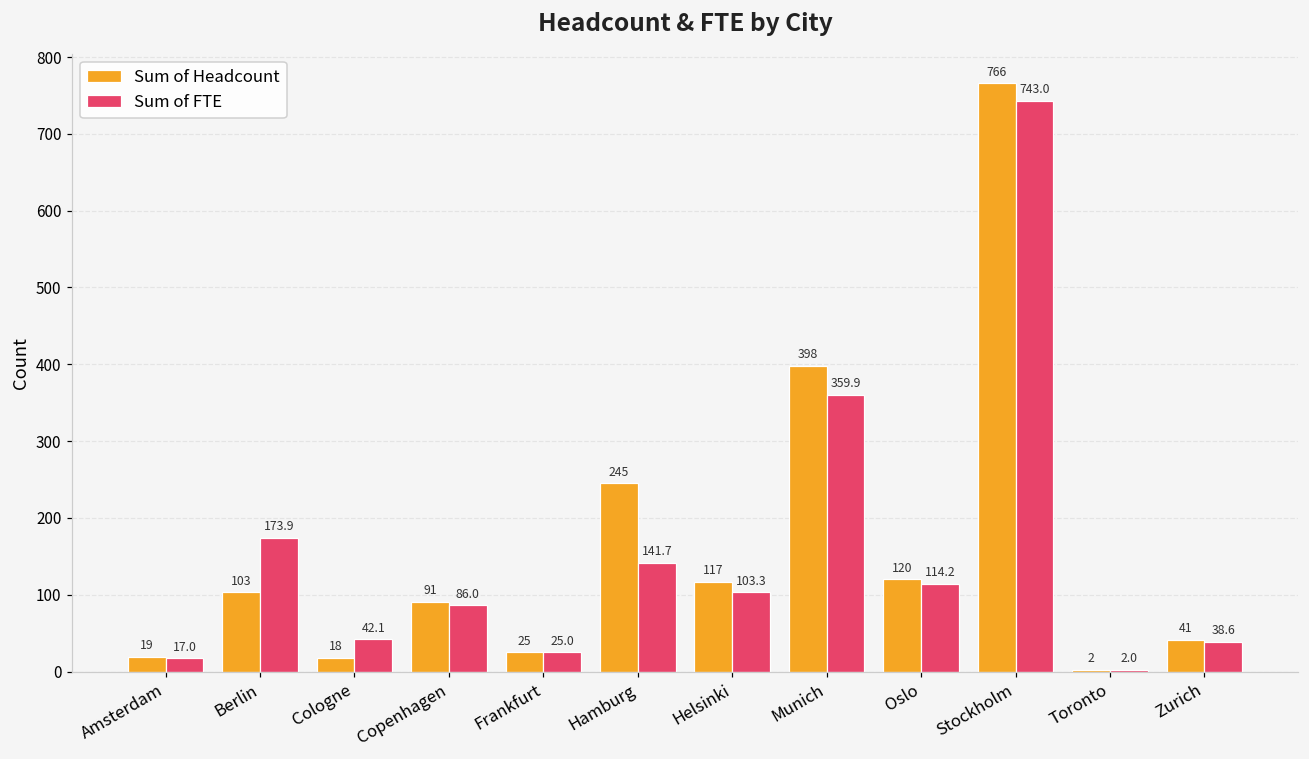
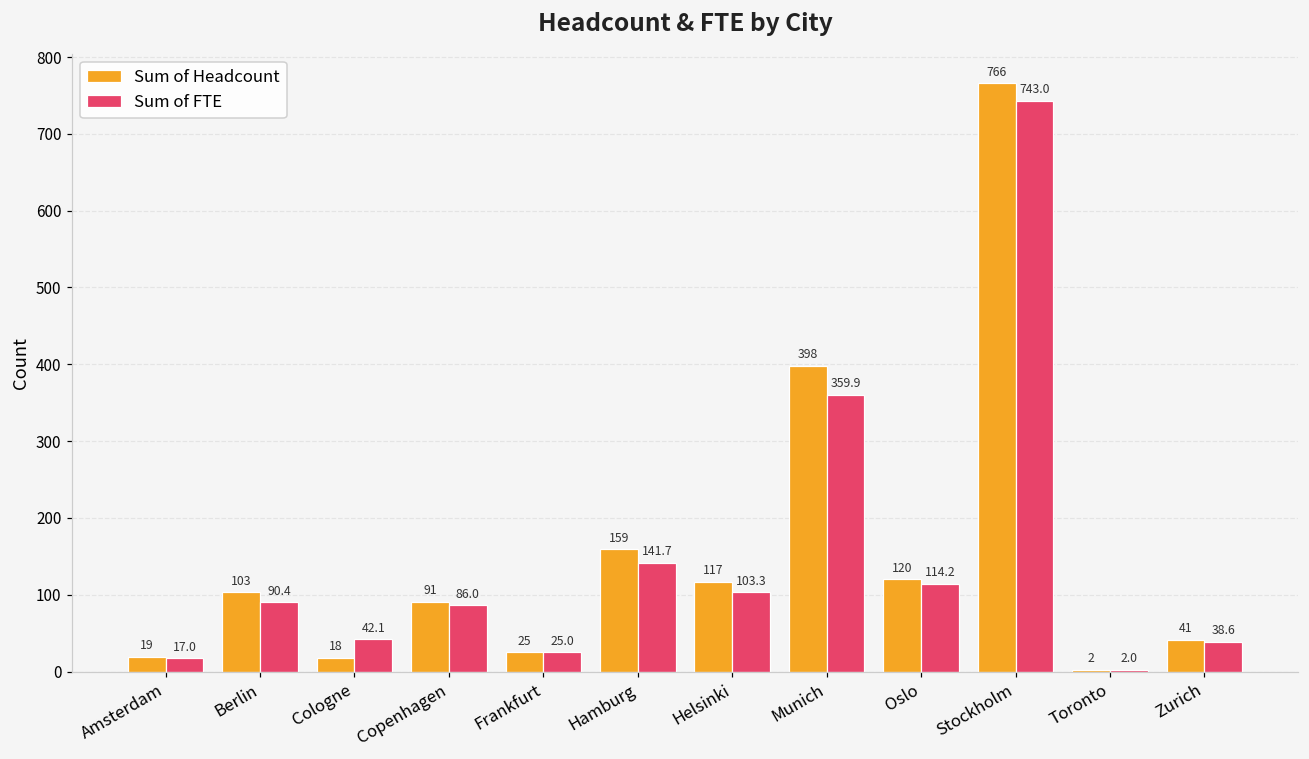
Sum of FTE, Berlin: 173.9 -> 90.4
Sum of Headcount, Hamburg: 245 -> 159
